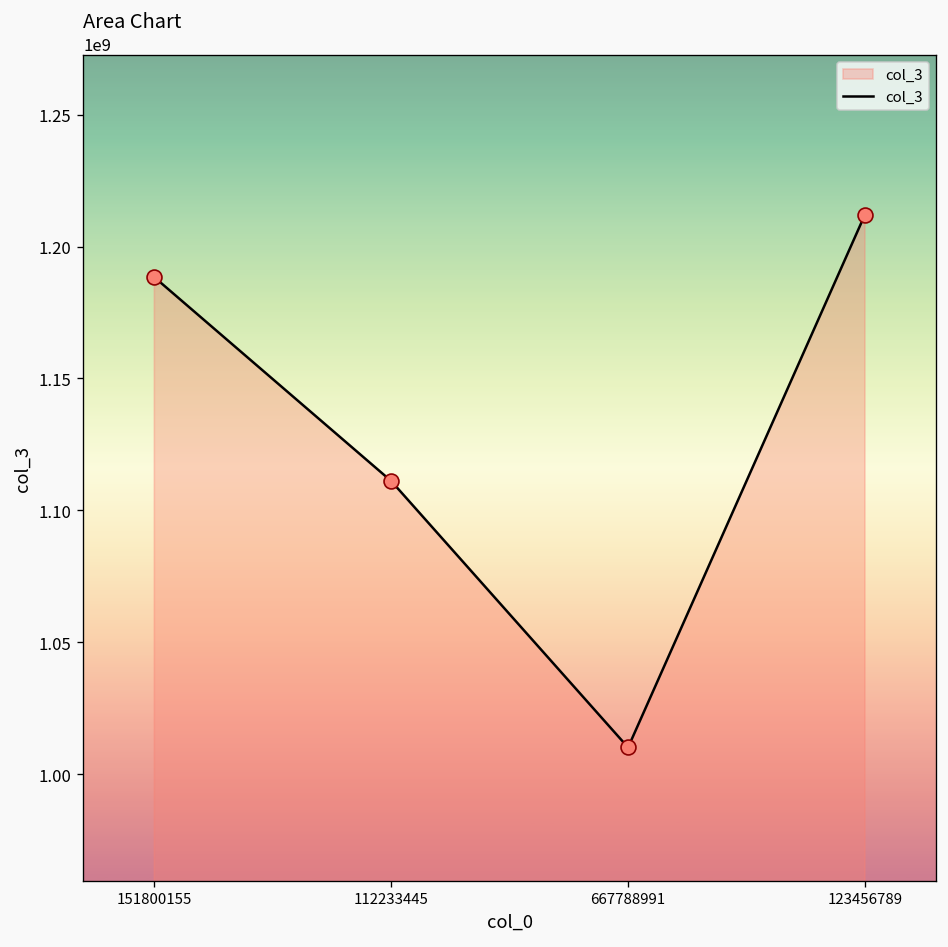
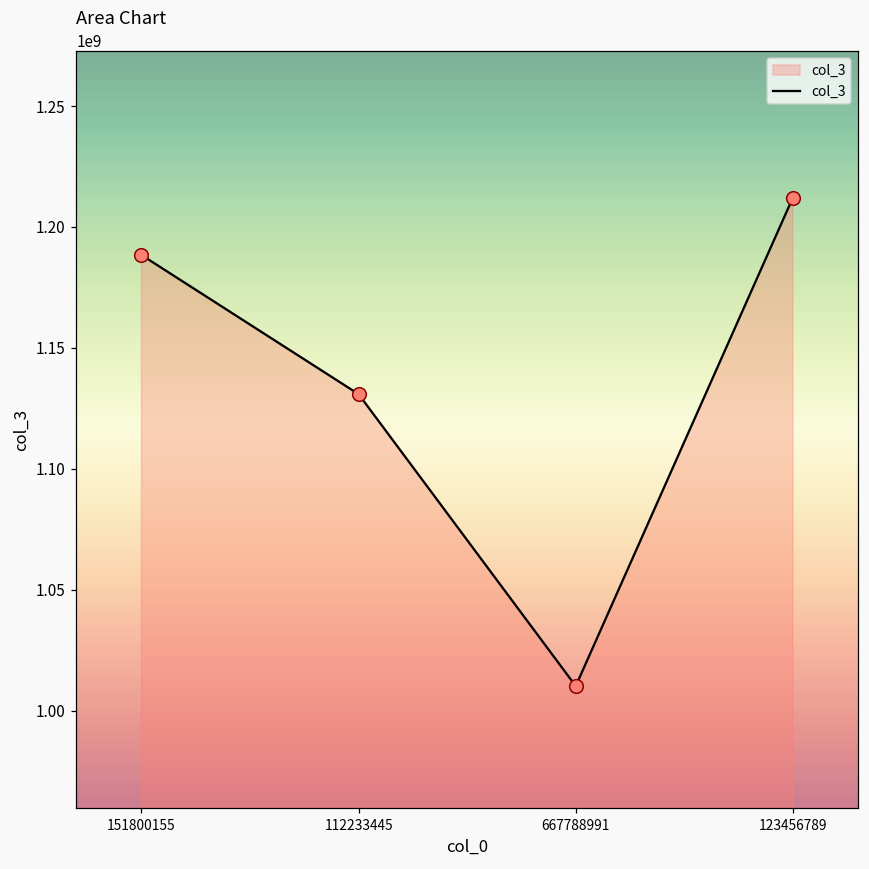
112233445: 1111000000 -> 1131000000
